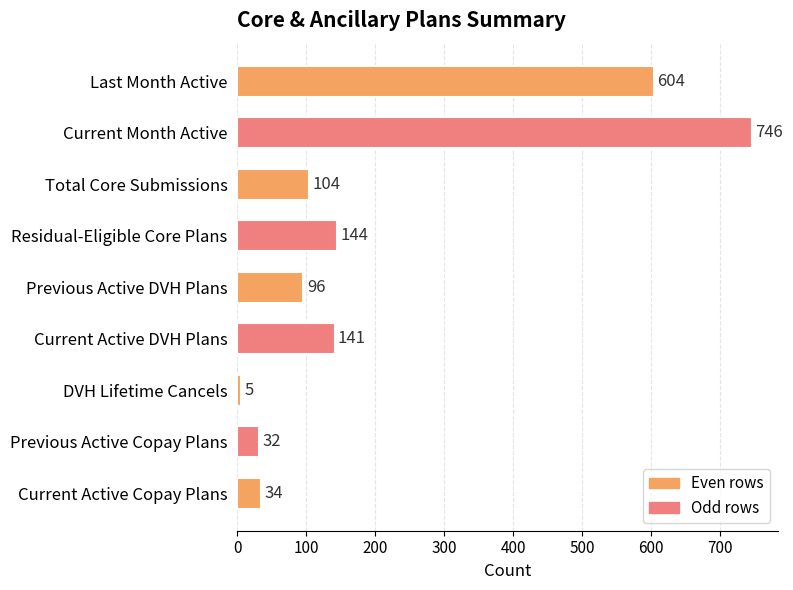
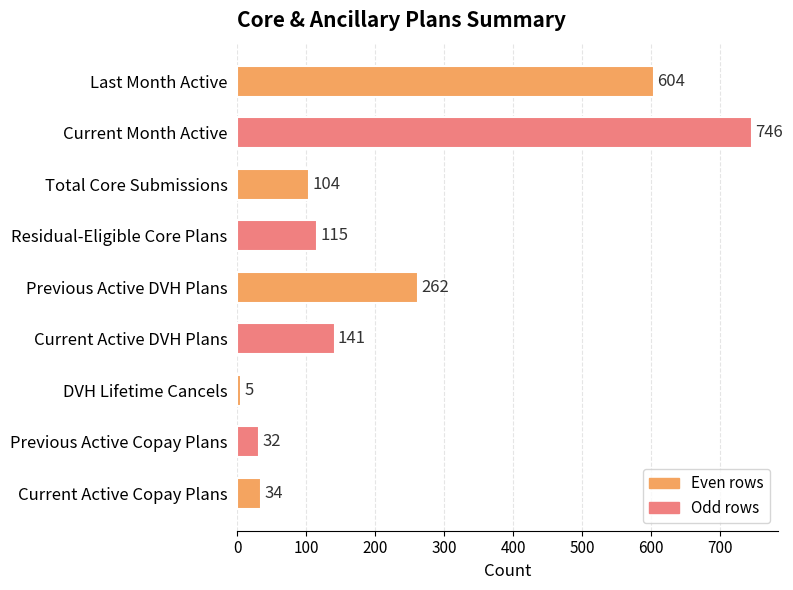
Residual-Eligible Core Plans: 144 -> 115
Previous Active DVH Plans: 96 -> 262
